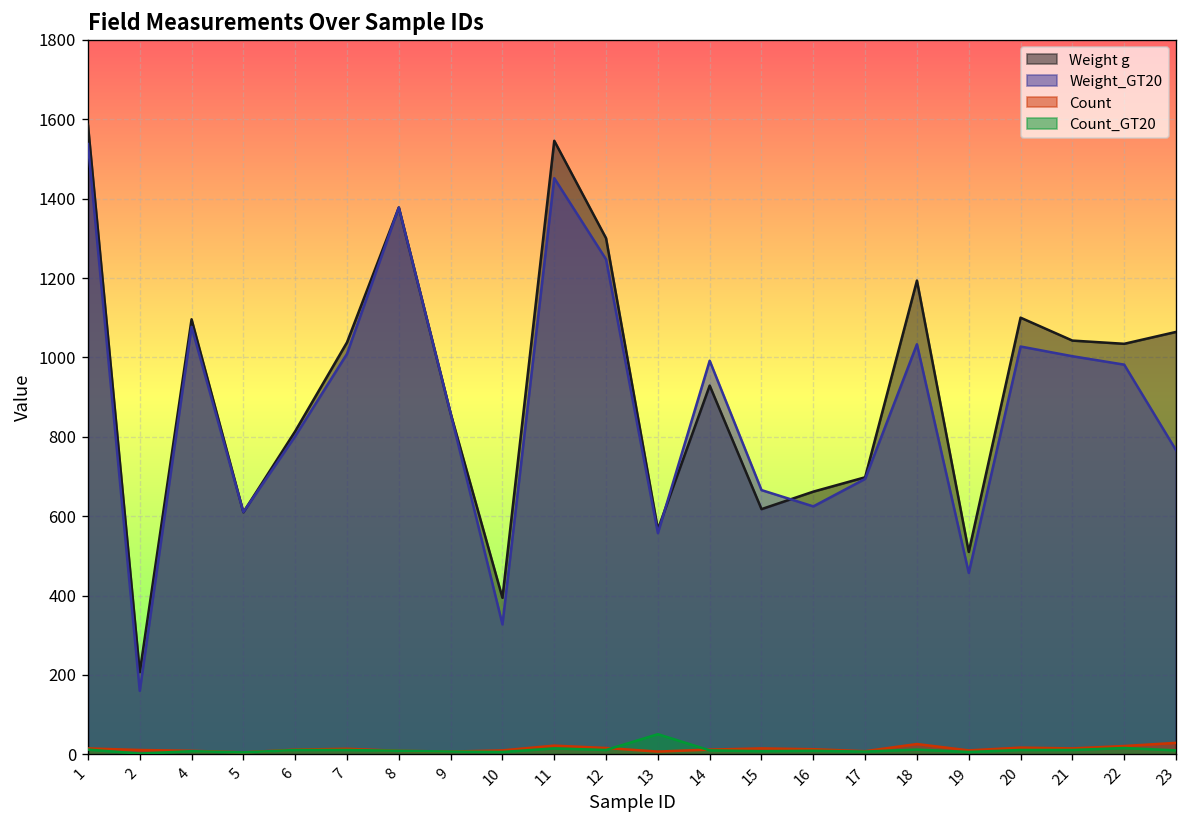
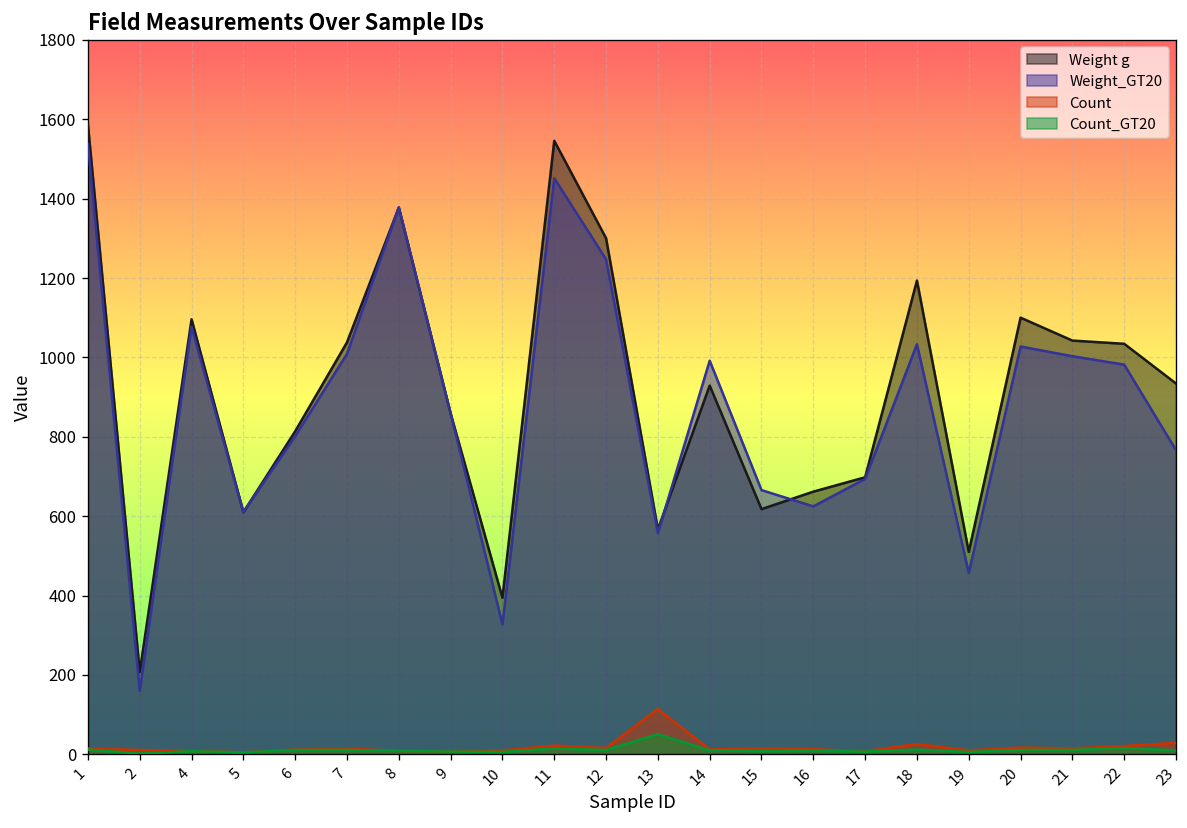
Count, 13: 10 -> 110
Weight g, 23: 1060 -> 930
